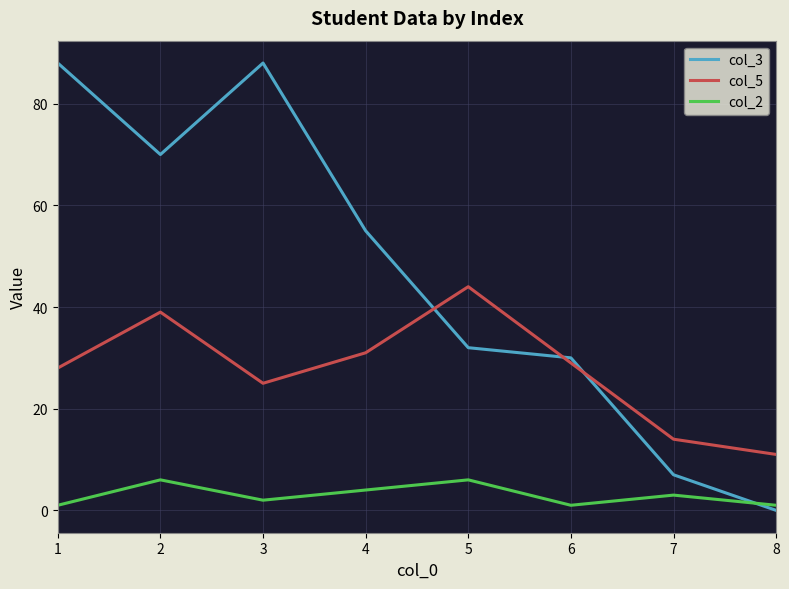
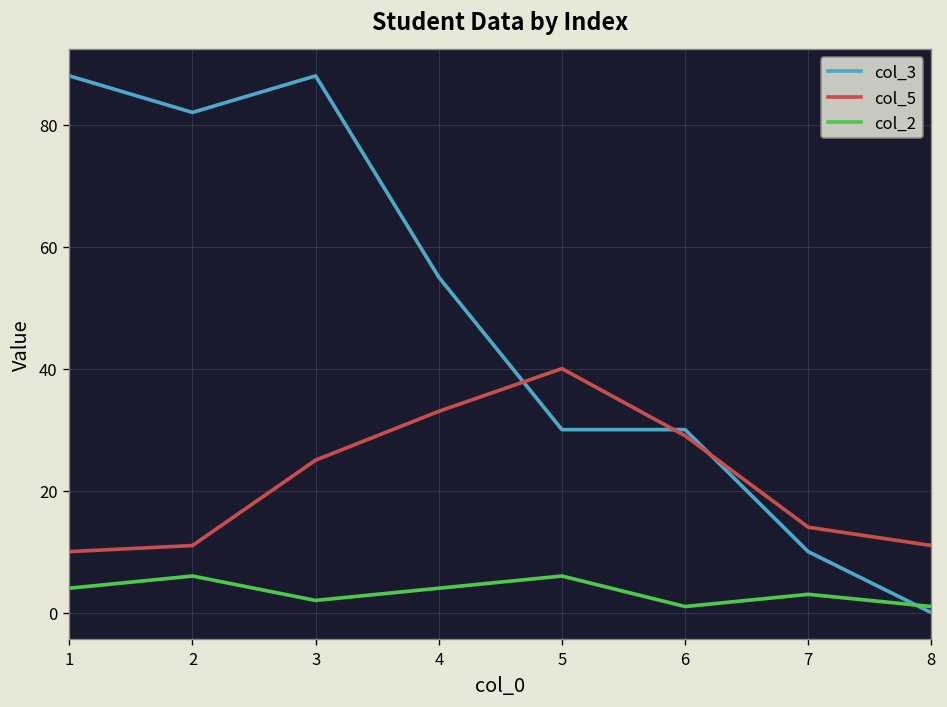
col_5, 1: 28 -> 10
col_2, 1: 1 -> 4
col_3, 2: 70 -> 82
col_5, 2: 39 -> 11
col_5, 4: 31 -> 33
col_3, 5: 32 -> 30
col_5, 5: 44 -> 40
col_3, 7: 7 -> 10
